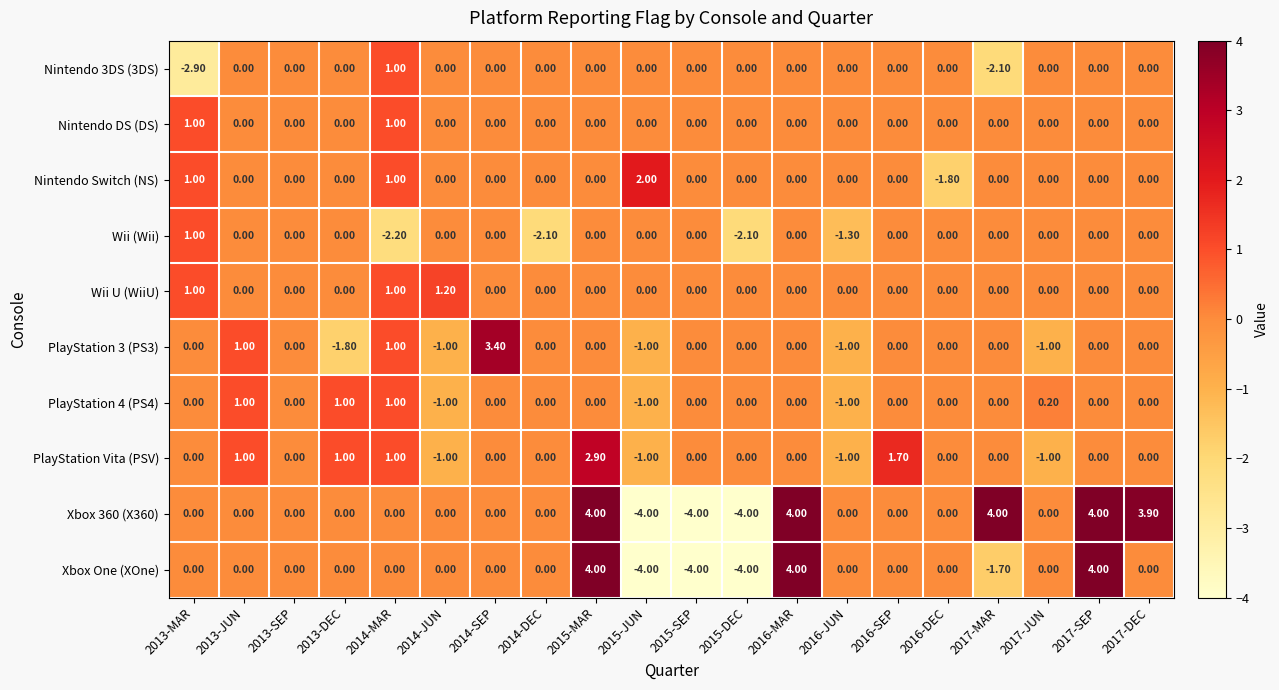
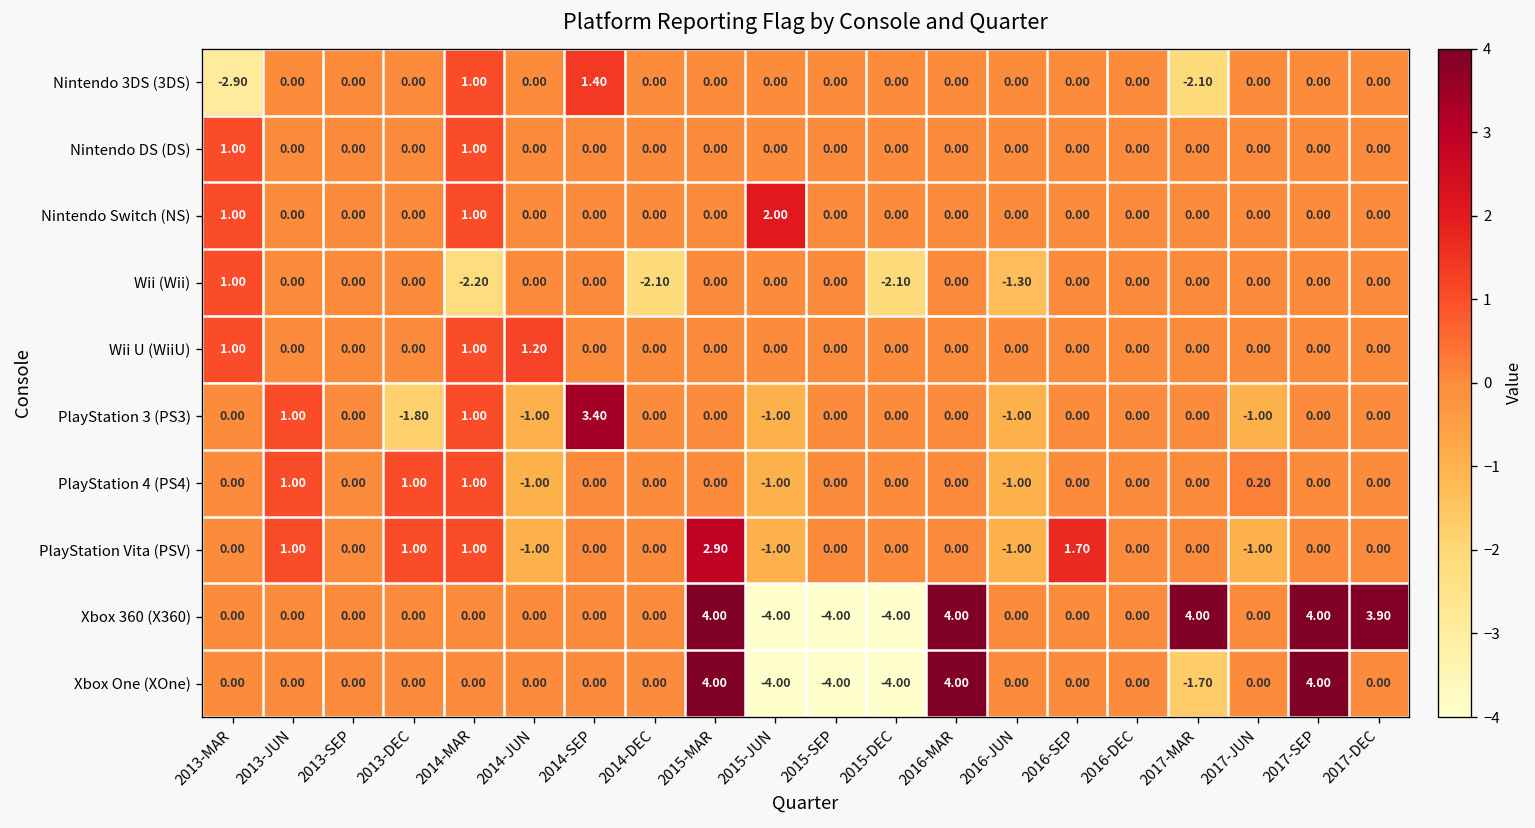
Nintendo 3DS (3DS), 2014-SEP: 0.00 -> 1.40
Nintendo Switch (NS), 2016-DEC: -1.80 -> 0.00
